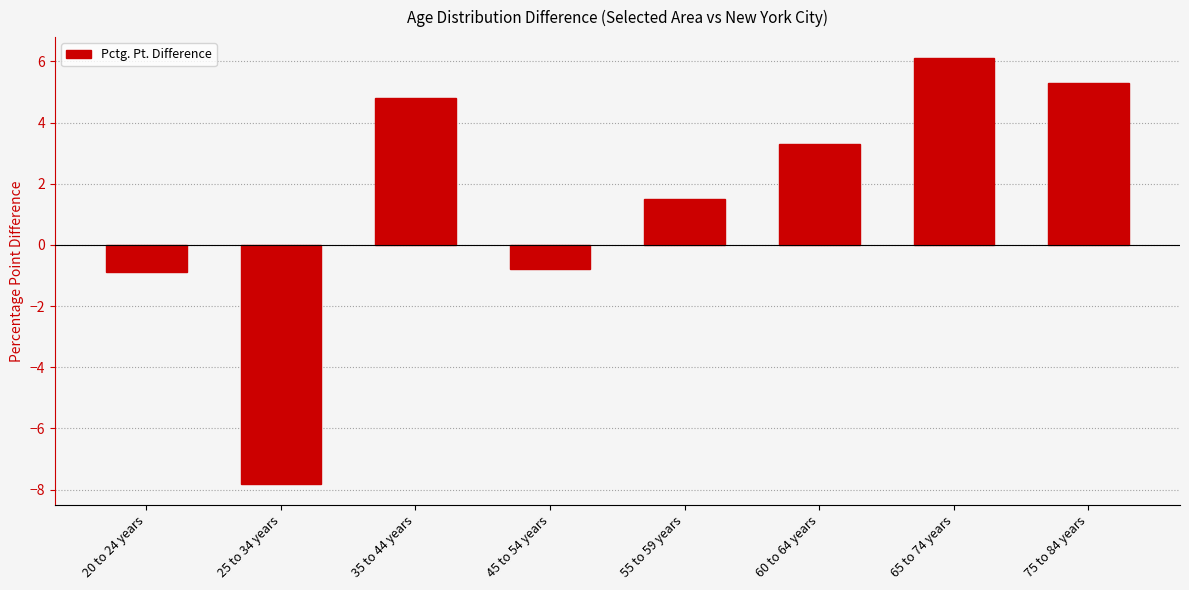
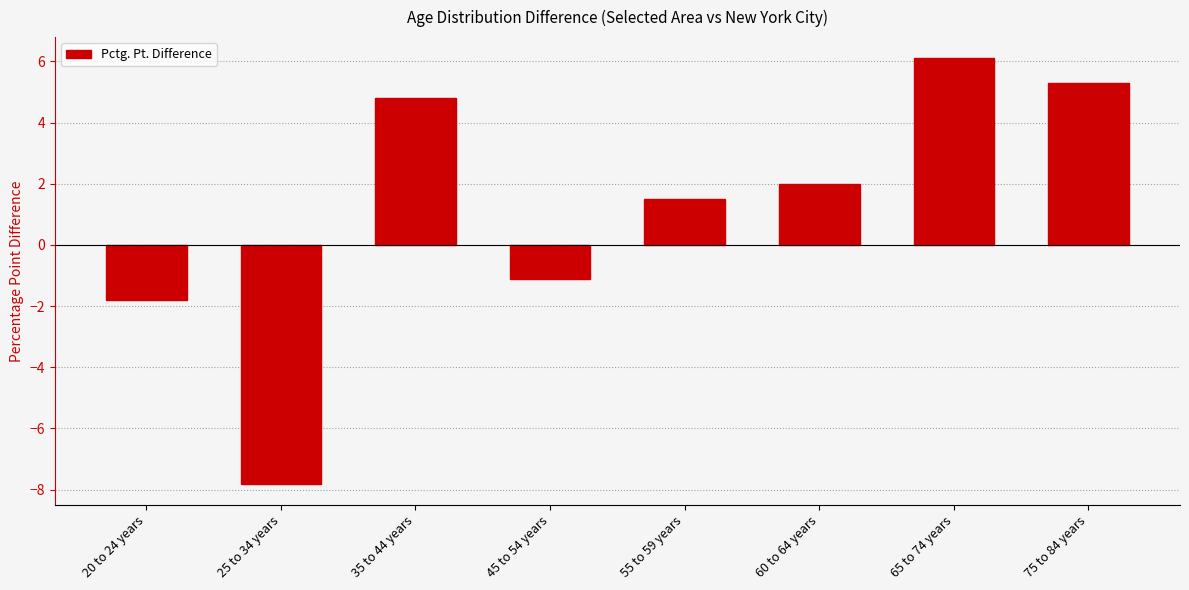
20 to 24 years: -0.9 -> -1.8
45 to 54 years: -0.8 -> -1.1
60 to 64 years: 3.3 -> 2.0
